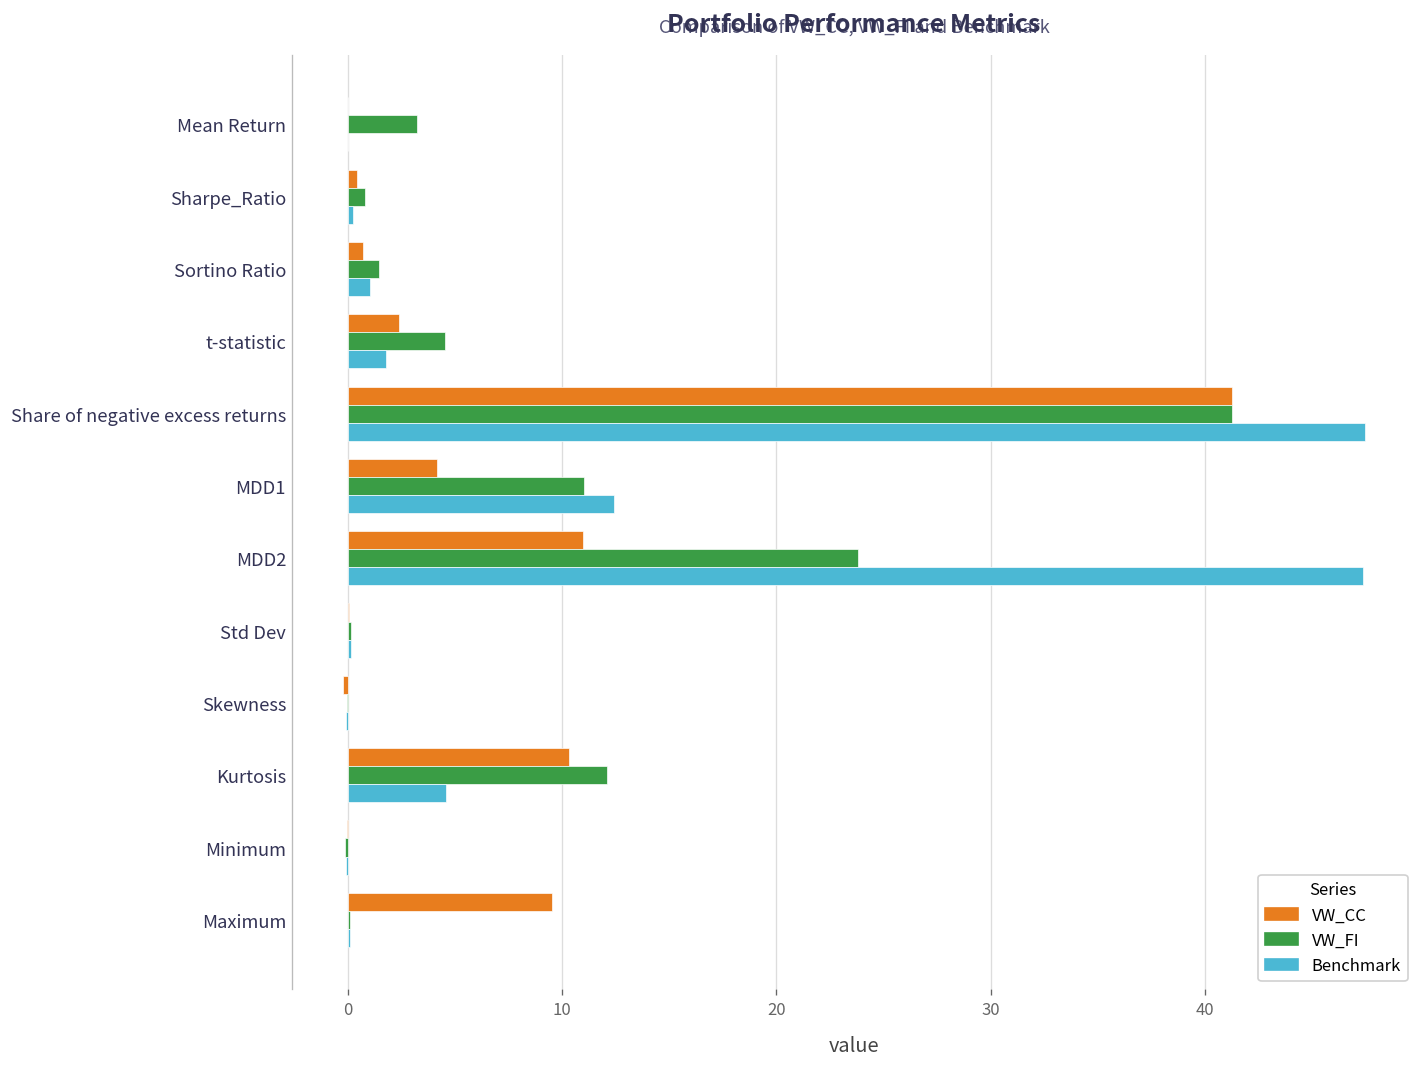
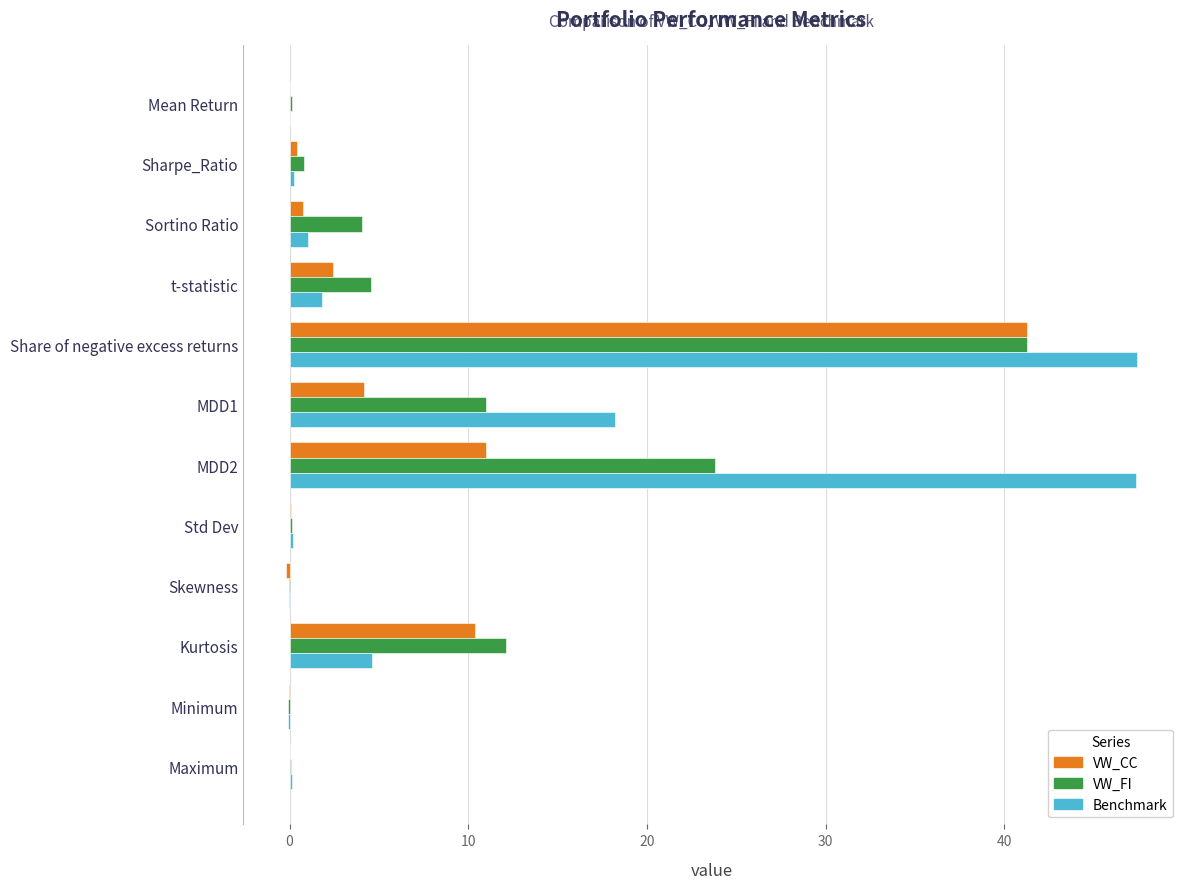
VW_FI, Mean Return: 3.2 -> 0.1
VW_FI, Sortino Ratio: 1.5 -> 4.0
Benchmark, MDD1: 12.4 -> 18.2
VW_CC, Maximum: 9.5 -> 0.0
